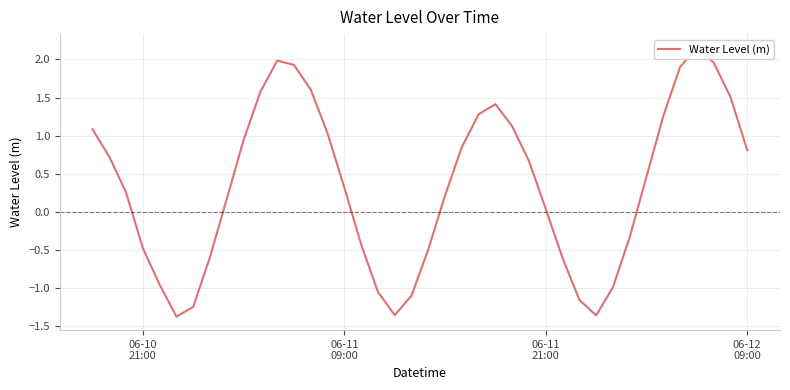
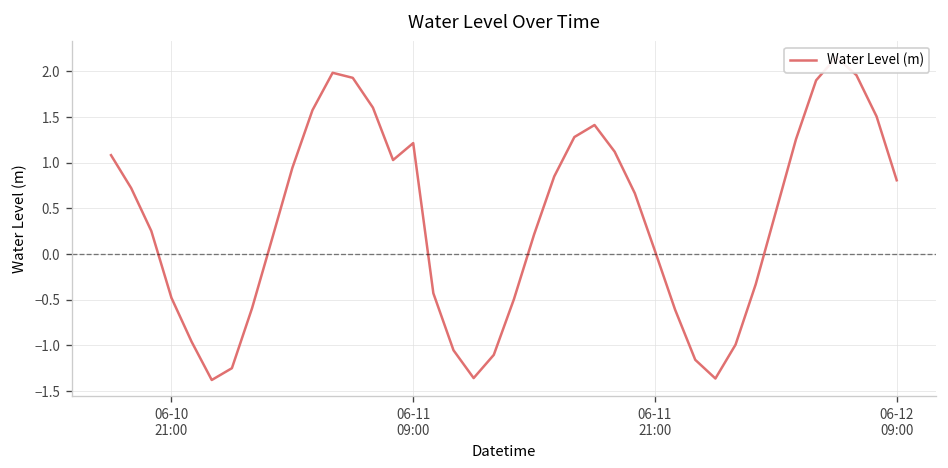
06-11 09:00: 0.3 -> 1.2
